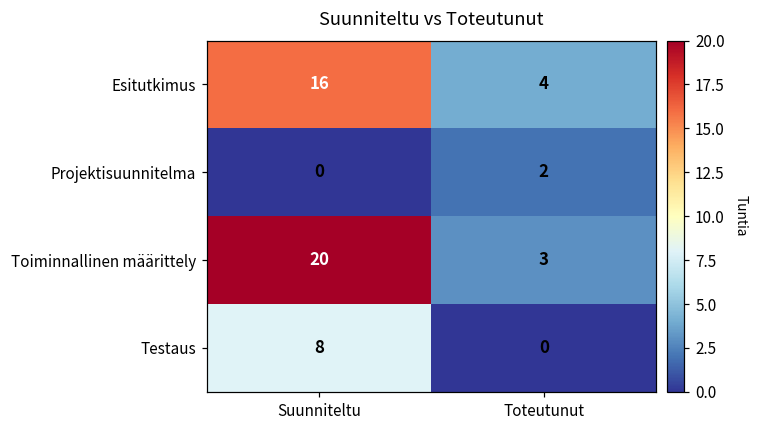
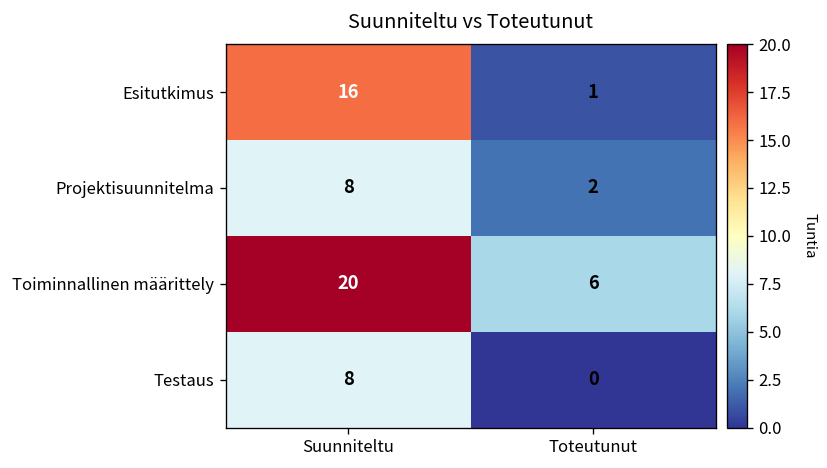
Esitutkimus, Toteutunut: 4 -> 1
Projektisuunnitelma, Suunniteltu: 0 -> 8
Toiminnallinen määrittely, Toteutunut: 3 -> 6
